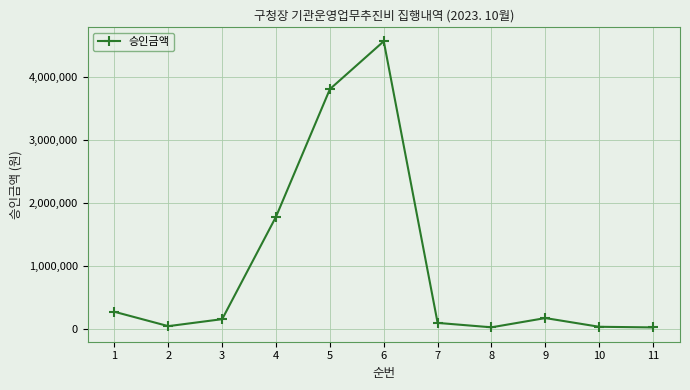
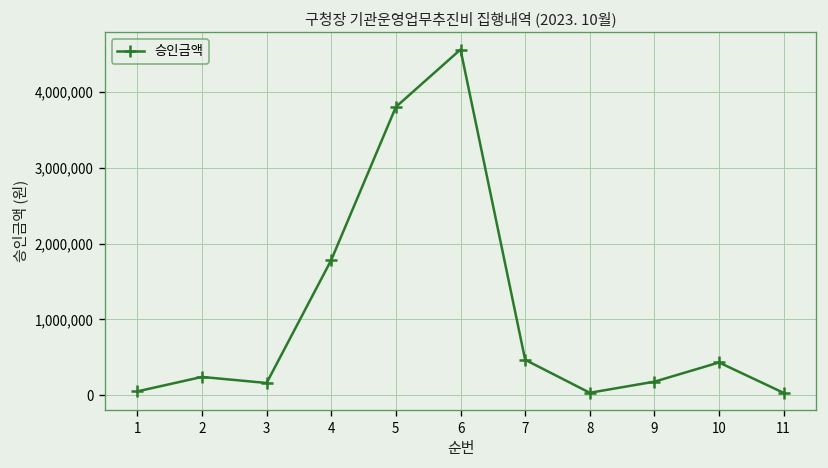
1: 300,000 -> 100,000
2: 100,000 -> 200,000
7: 100,000 -> 500,000
10: 0 -> 400,000
